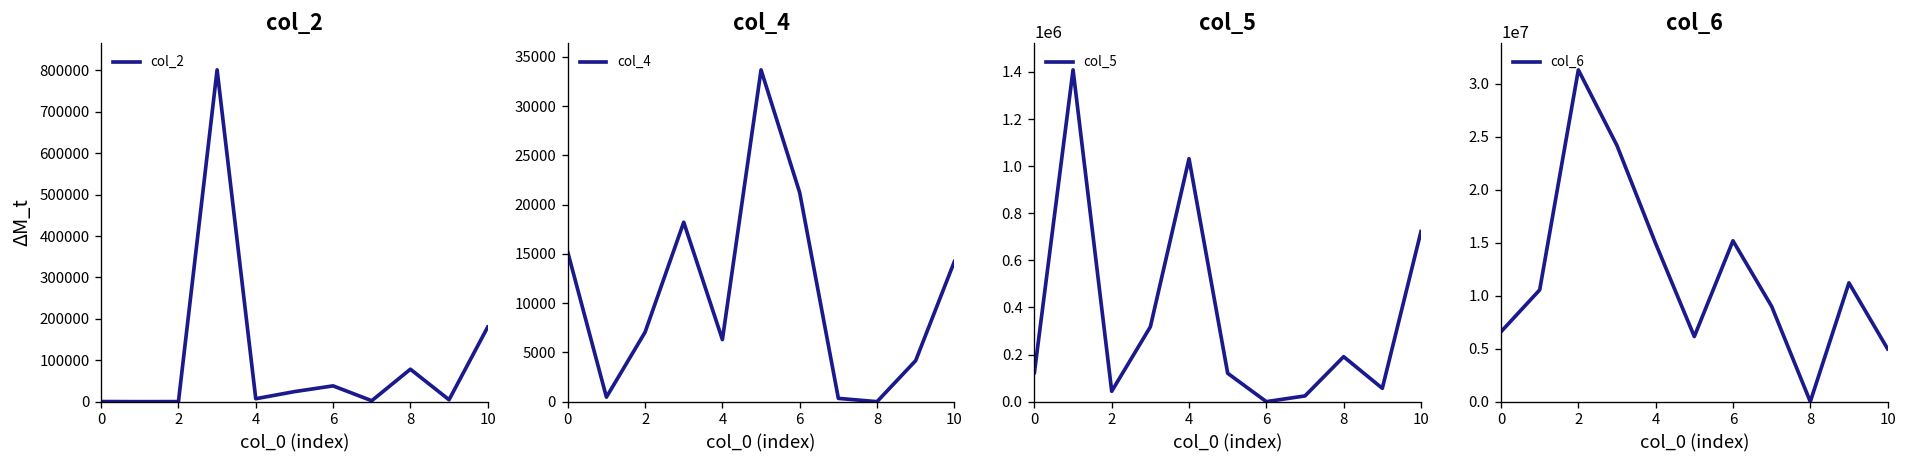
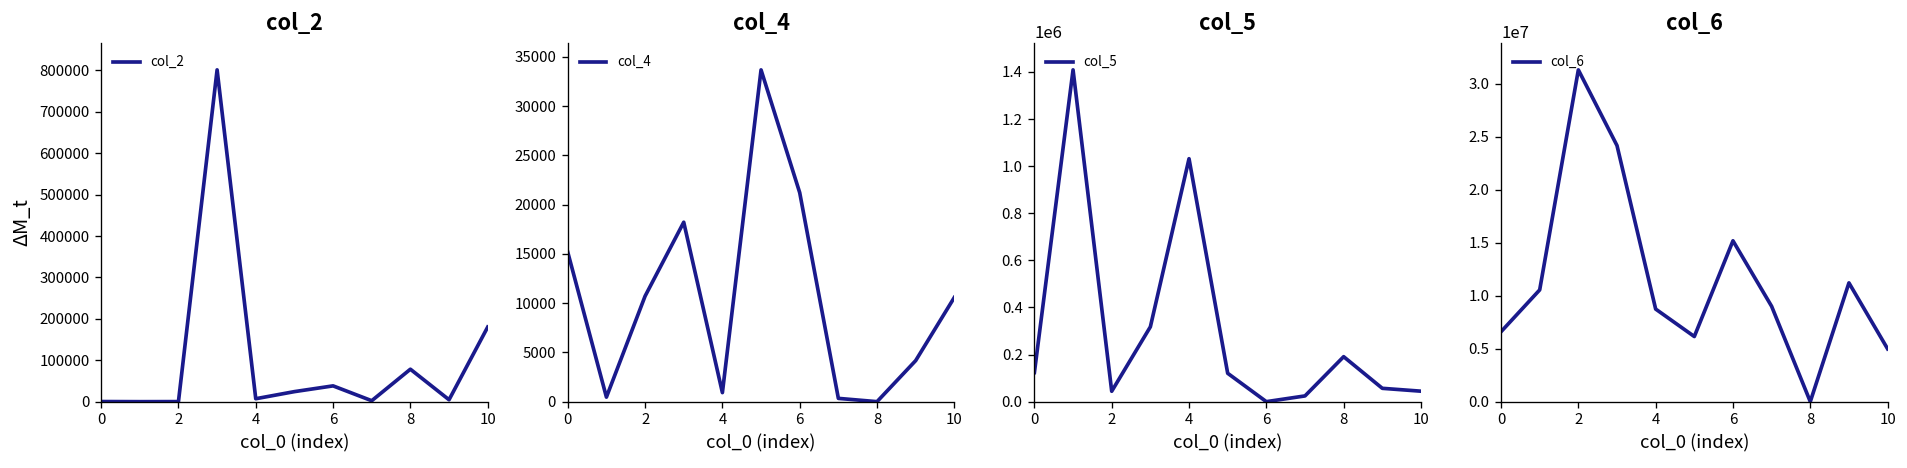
col_4, 2: 7000 -> 11000
col_4, 4: 6000 -> 1000
col_4, 10: 14000 -> 11000
col_5, 10: 720000 -> 40000
col_6, 4: 15000000 -> 9000000
